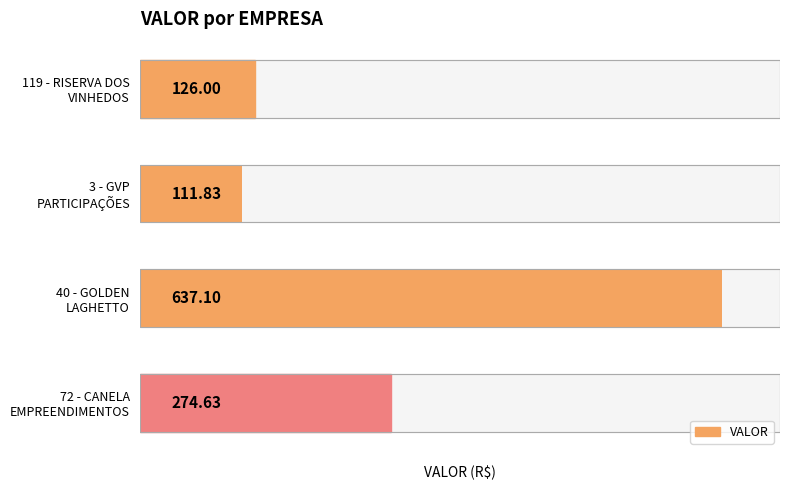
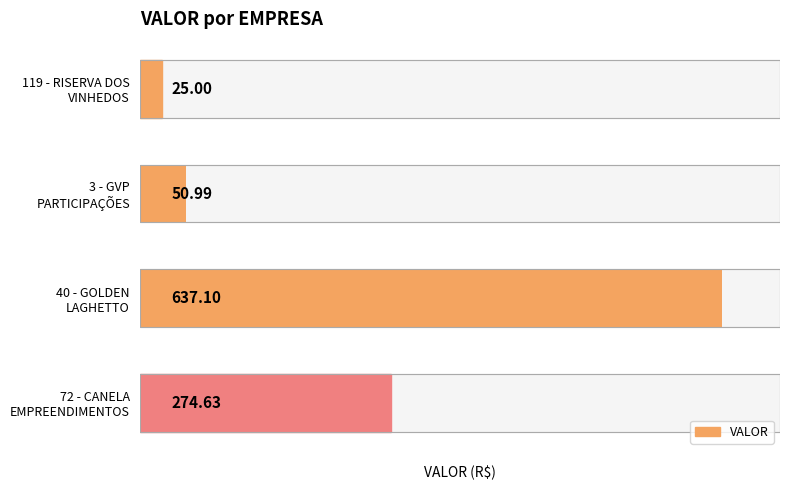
VALOR, 119 - RISERVA DOS VINHEDOS: 126.00 -> 25.00
VALOR, 3 - GVP PARTICIPAÇÕES: 111.83 -> 50.99
